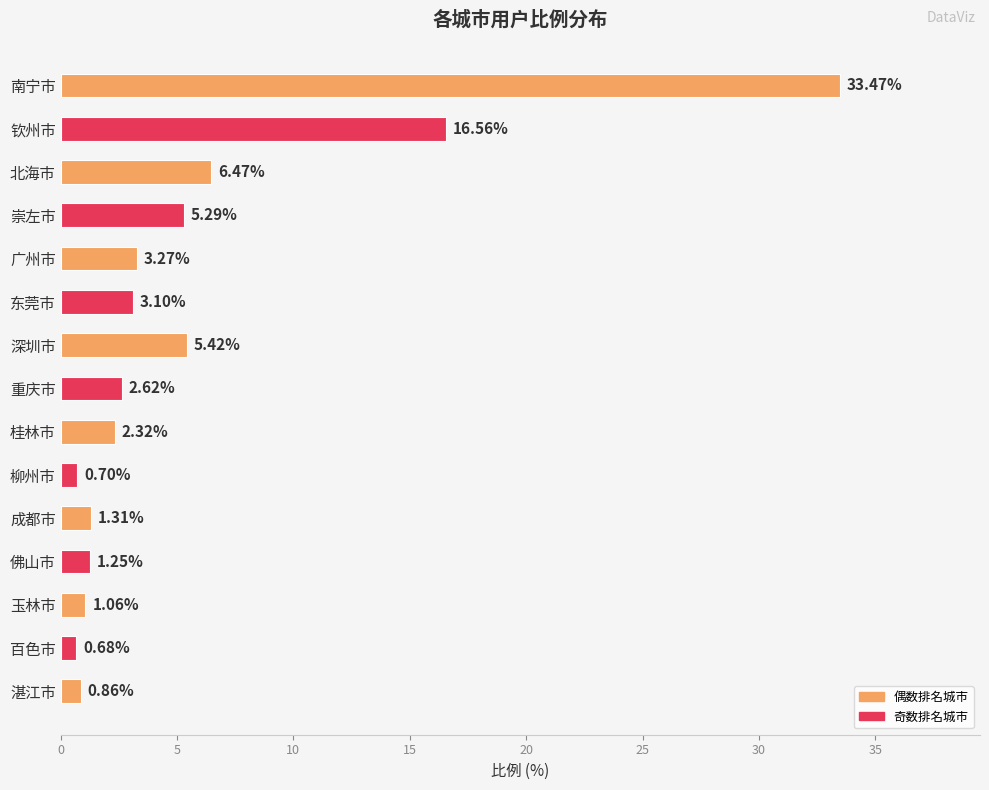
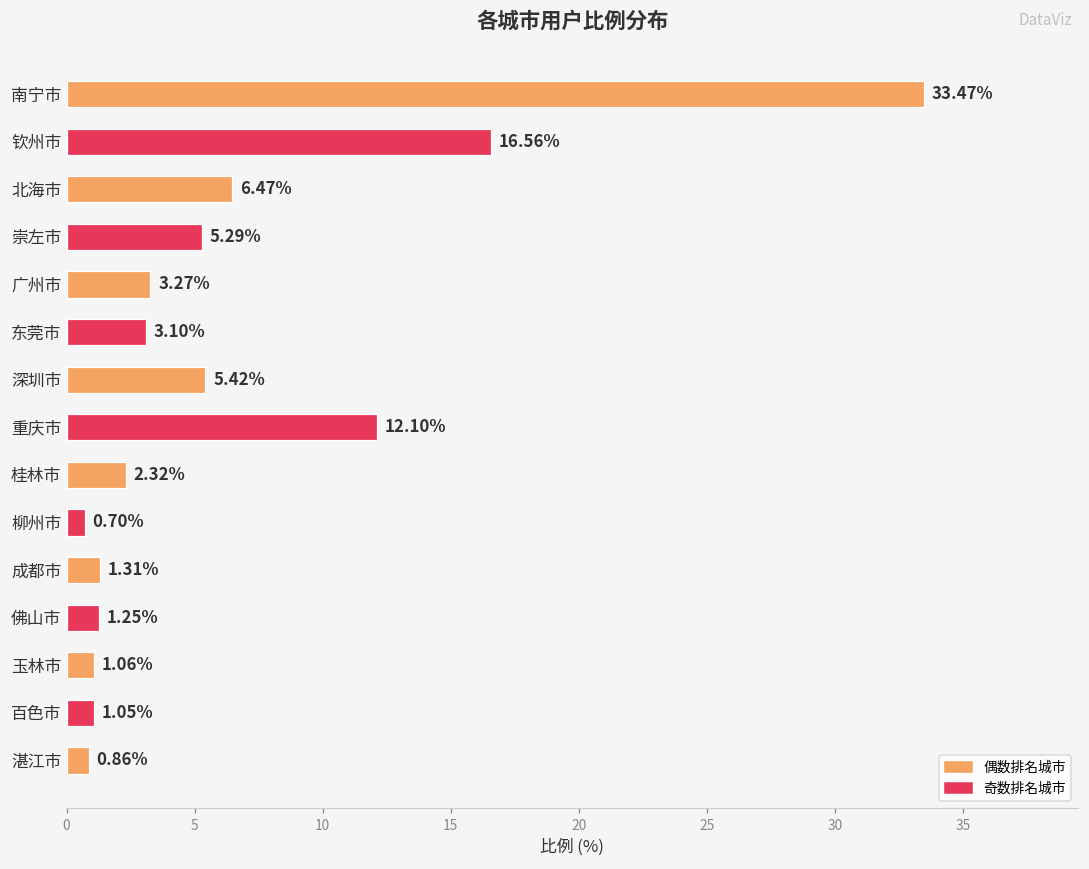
重庆市: 2.62% -> 12.10%
百色市: 0.68% -> 1.05%
